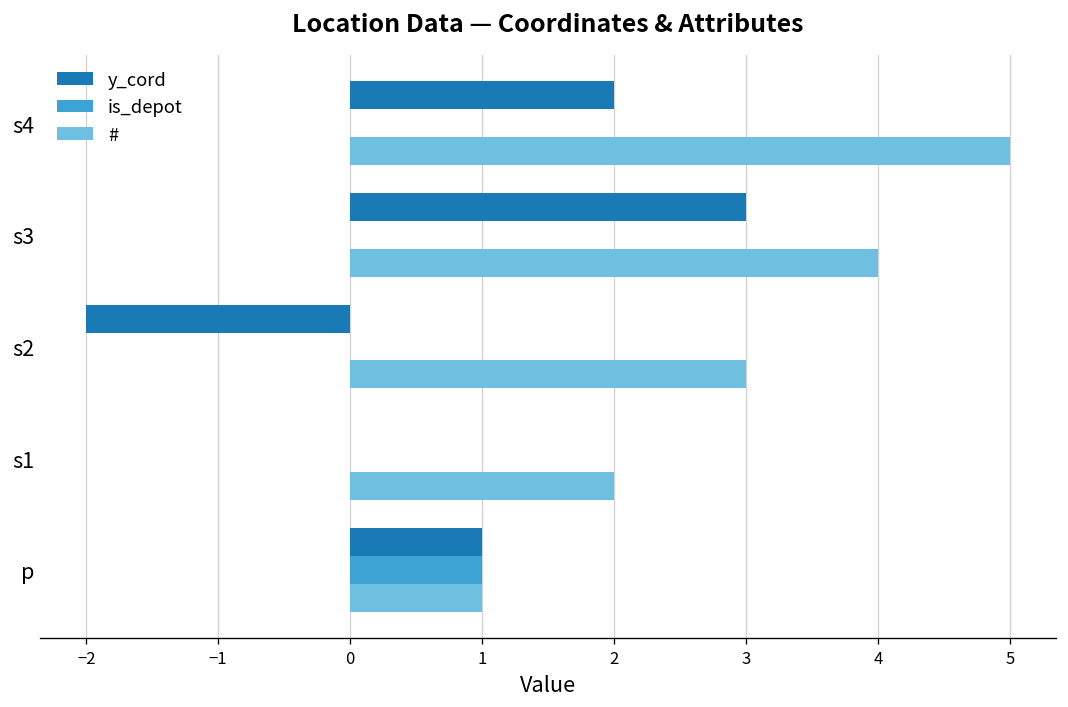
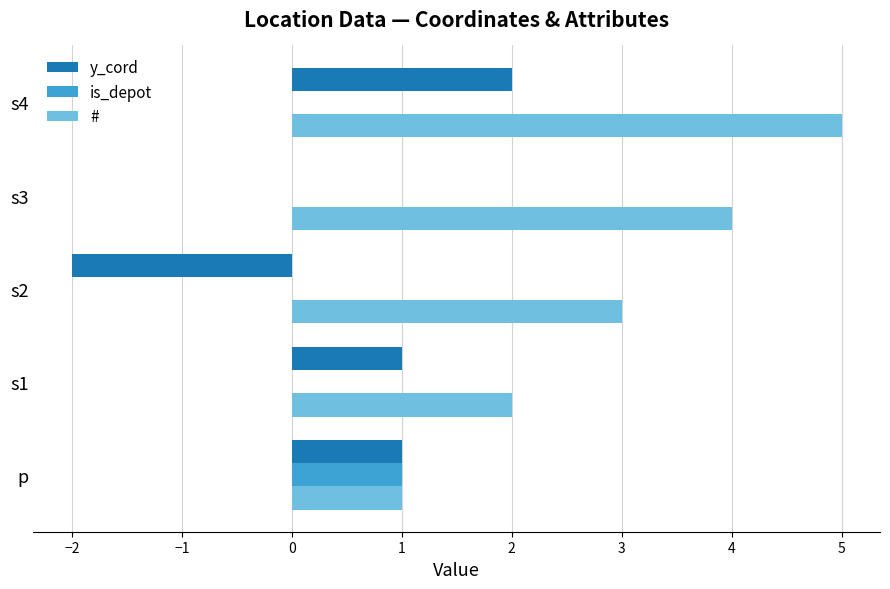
y_cord, s3: 3 -> 0
y_cord, s1: 0 -> 1
